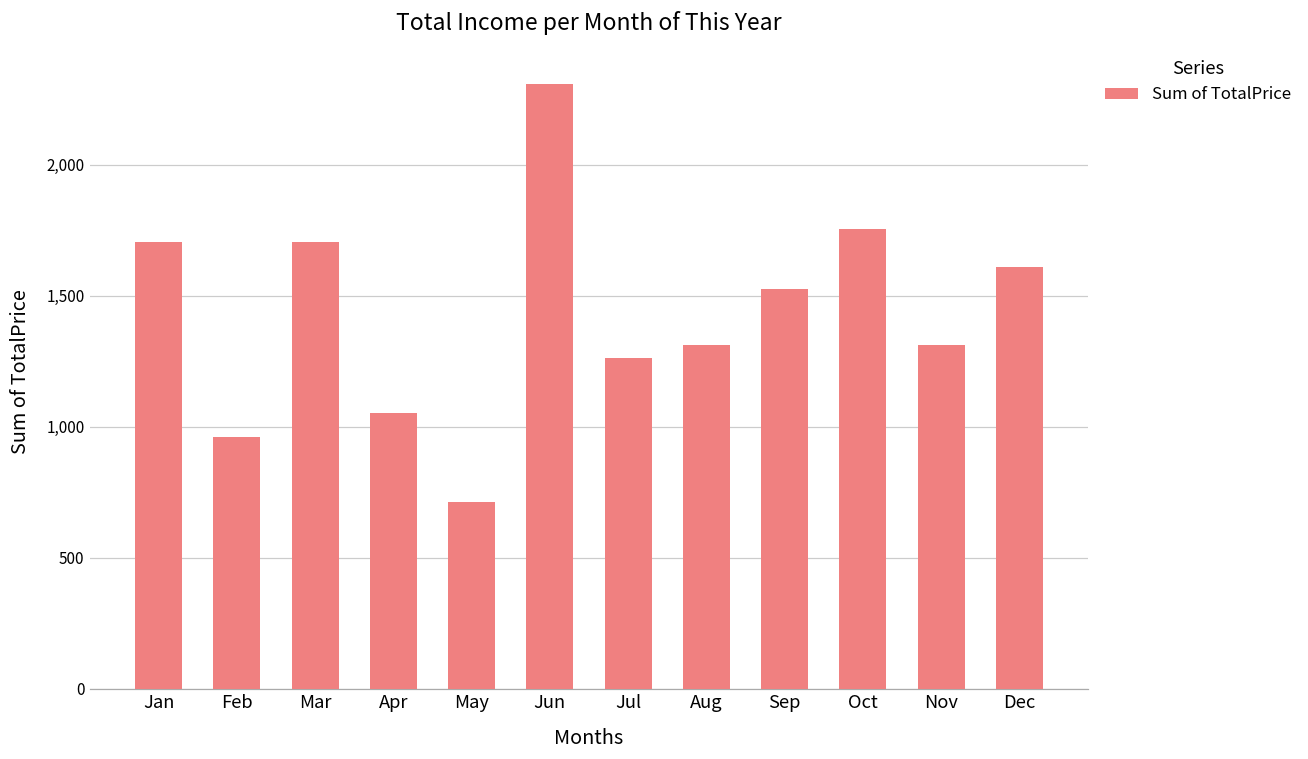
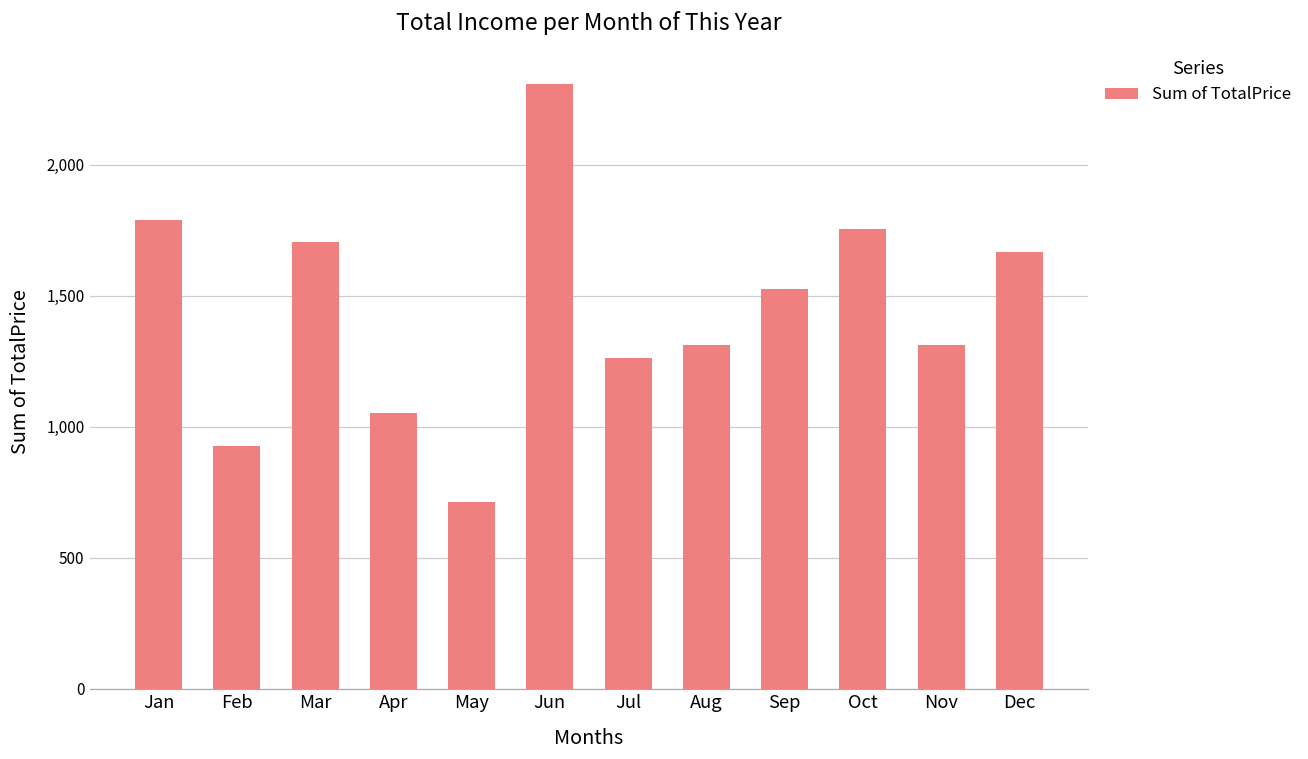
Jan: 1,710 -> 1,790
Feb: 960 -> 930
Dec: 1,610 -> 1,670
